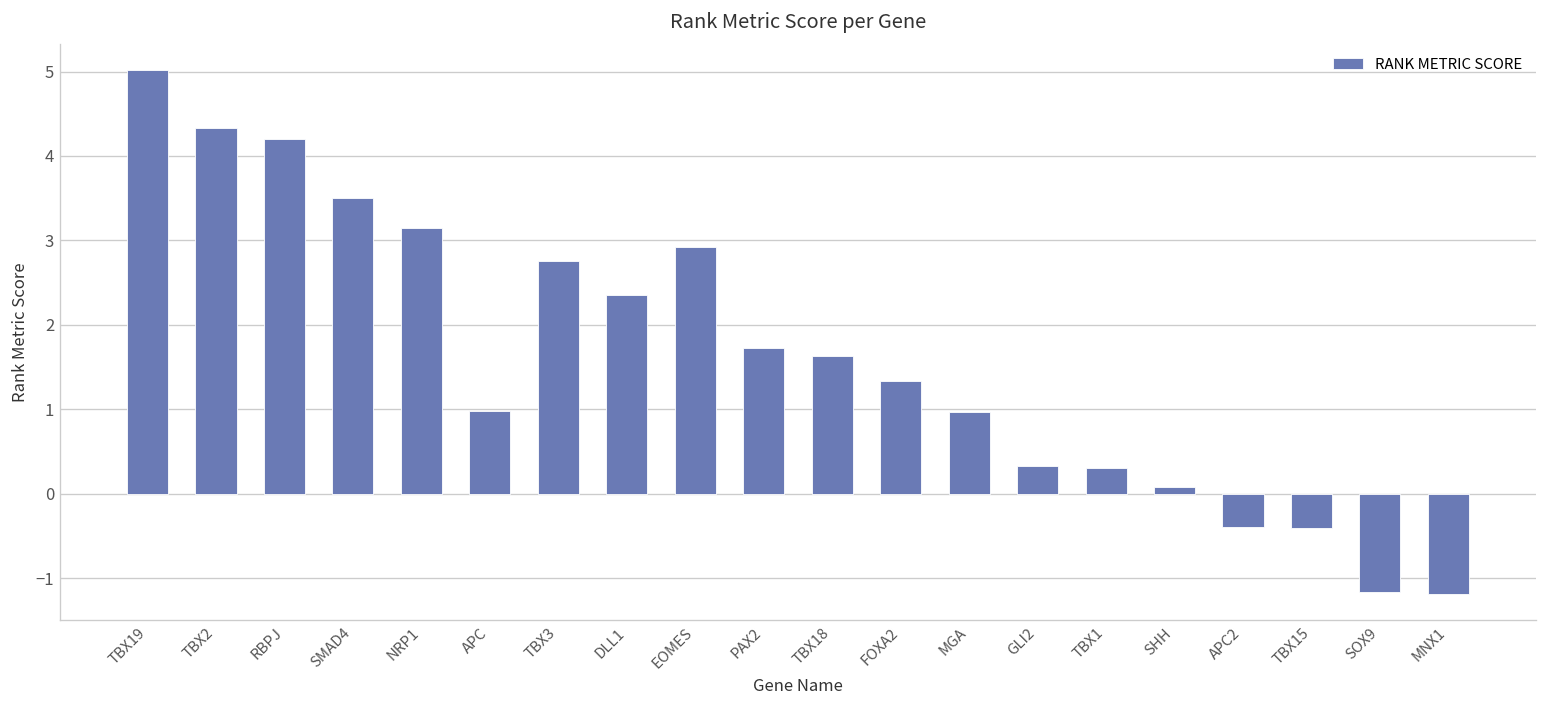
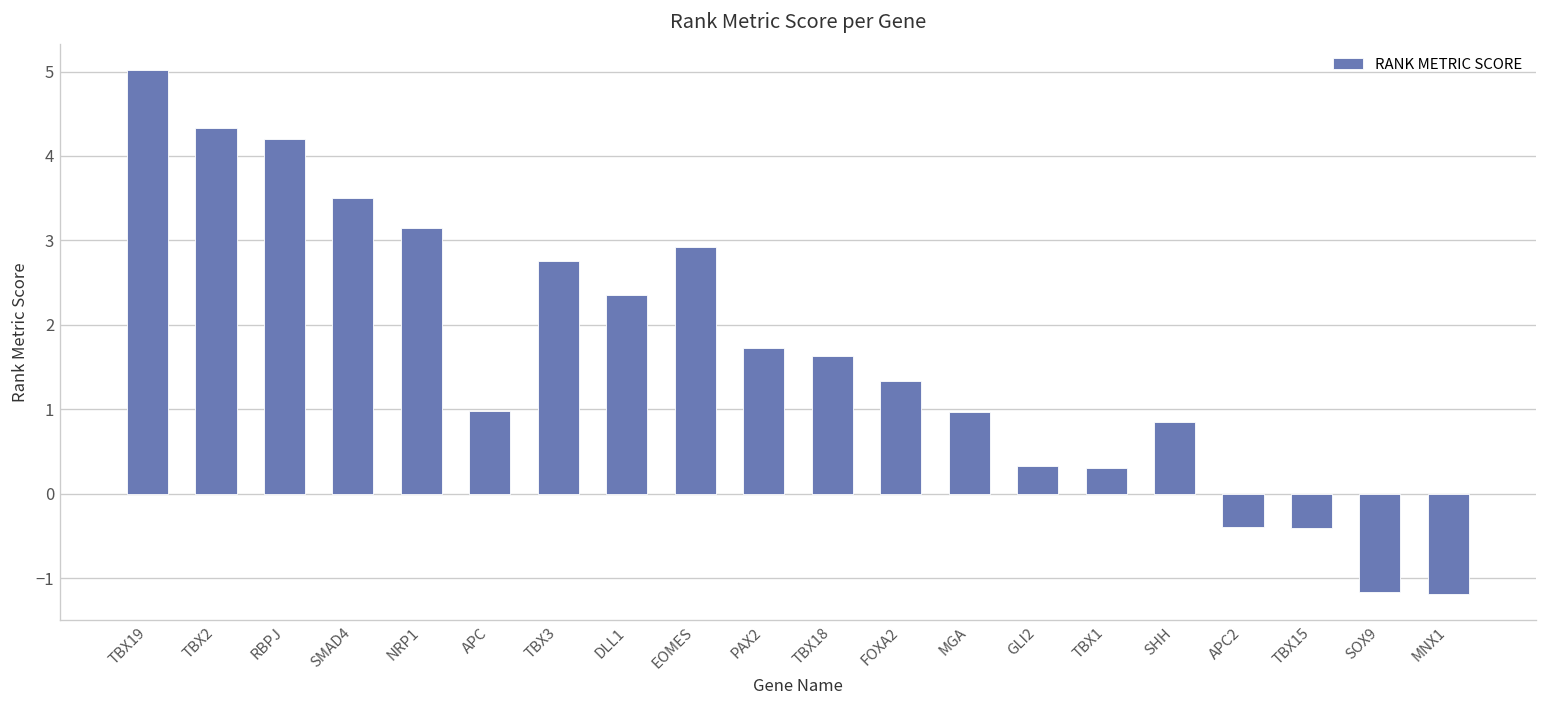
SHH: 0.1 -> 0.9
